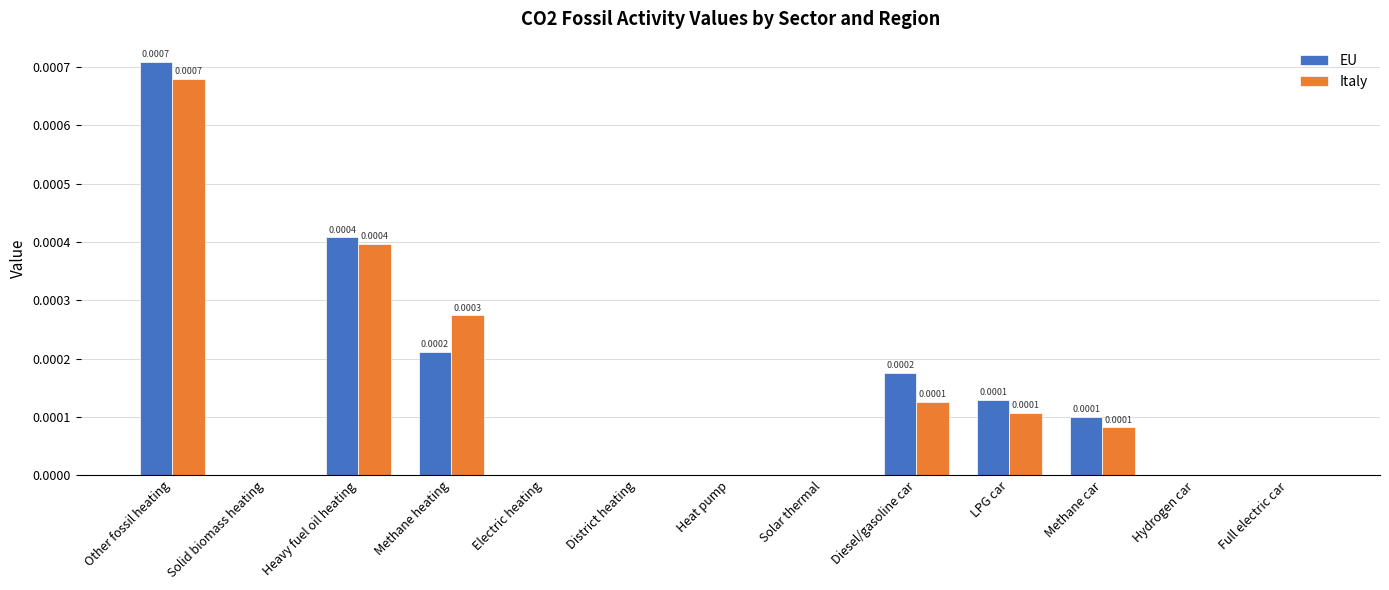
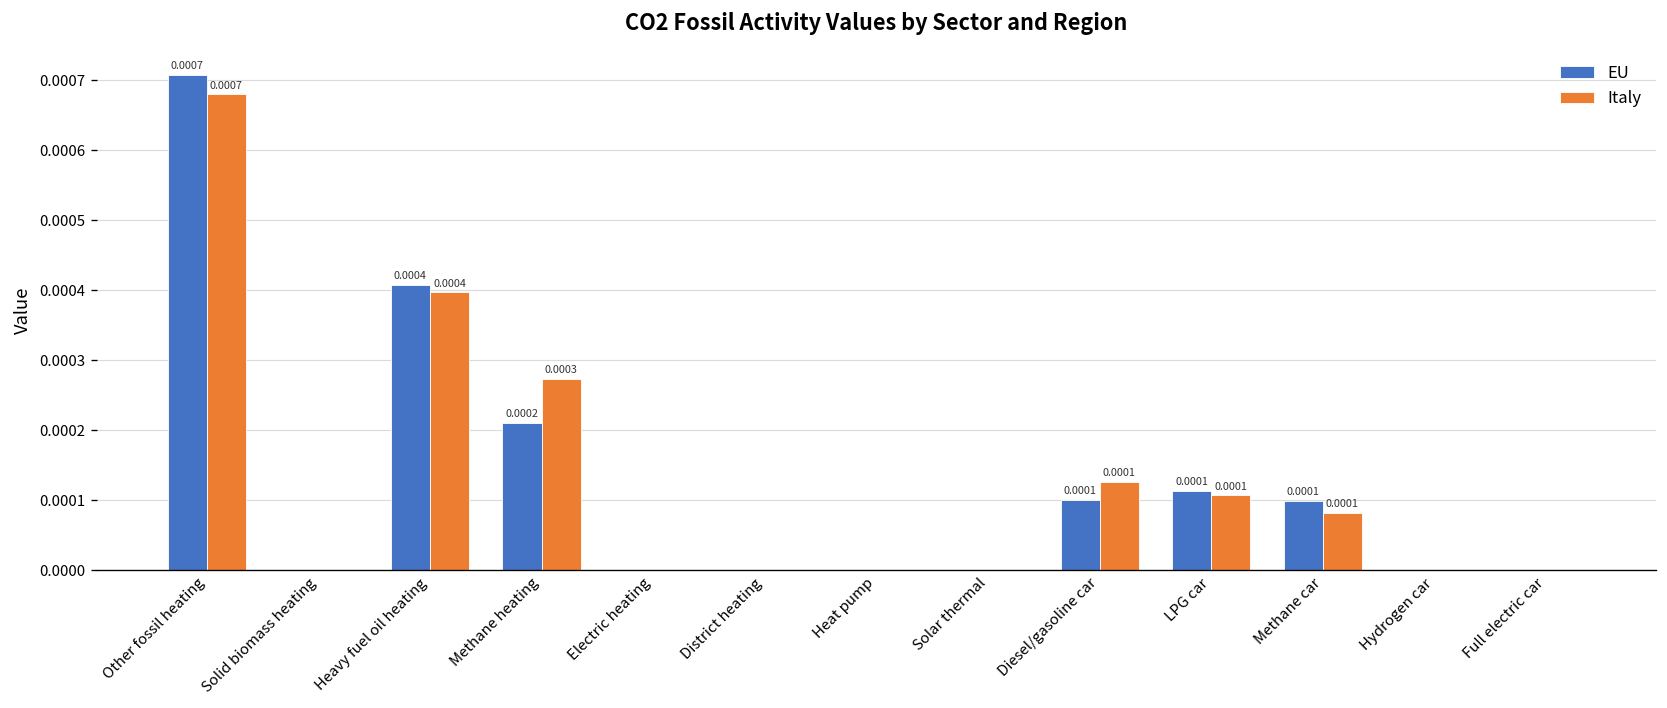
EU, Diesel/gasoline car: 0.0002 -> 0.0001
EU, LPG car: 0.00013 -> 0.00011
